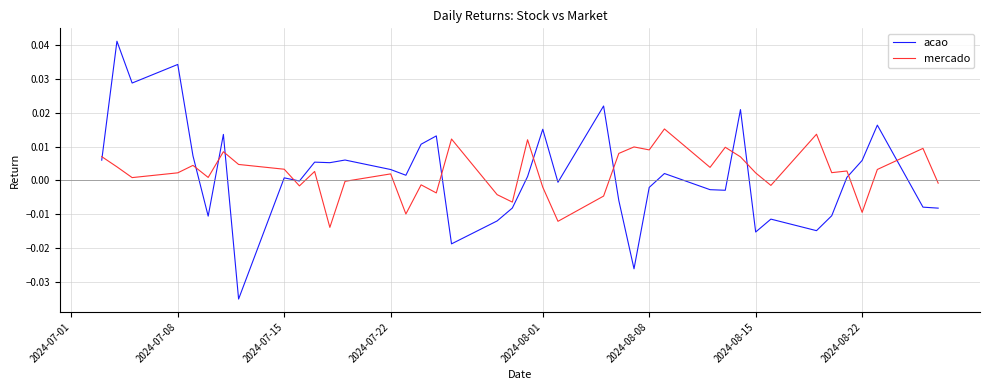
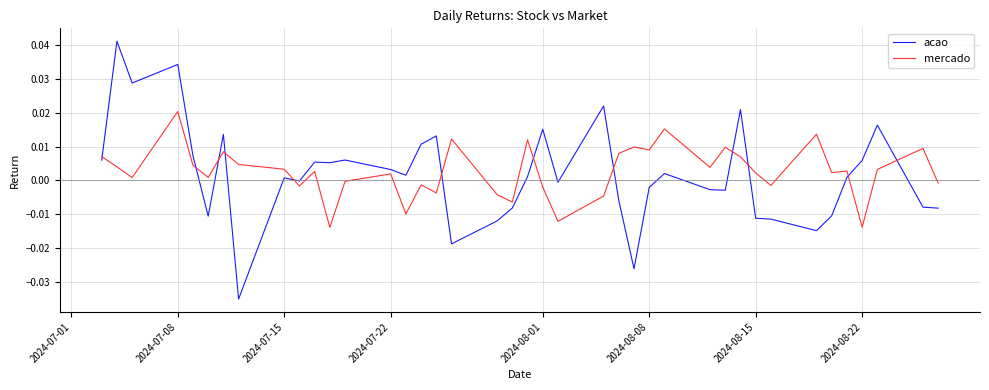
mercado, 2024-07-08: 0.002 -> 0.020
acao, 2024-08-15: -0.015 -> -0.011
mercado, 2024-08-22: -0.009 -> -0.014
